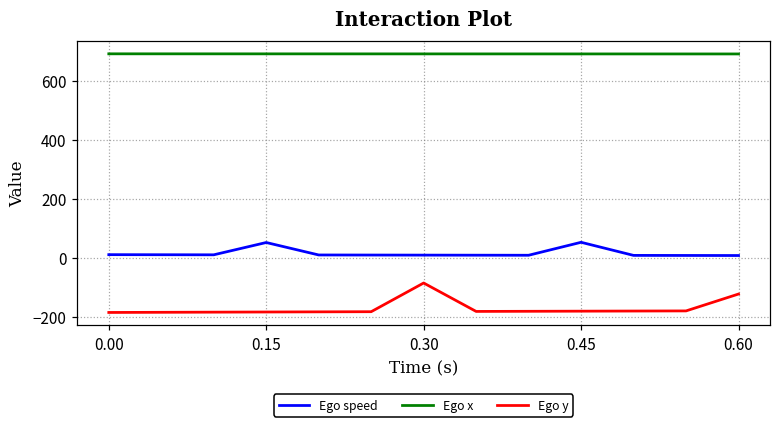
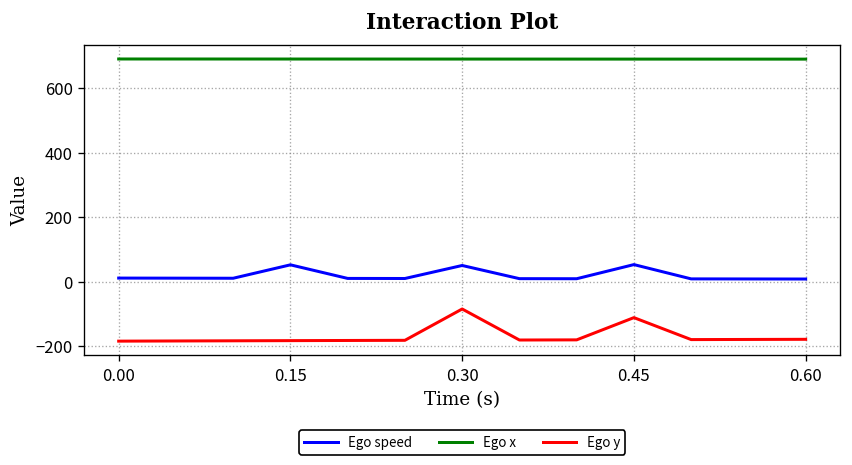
Ego speed, 0.30: 10 -> 50
Ego y, 0.45: -180 -> -110
Ego y, 0.60: -120 -> -180
